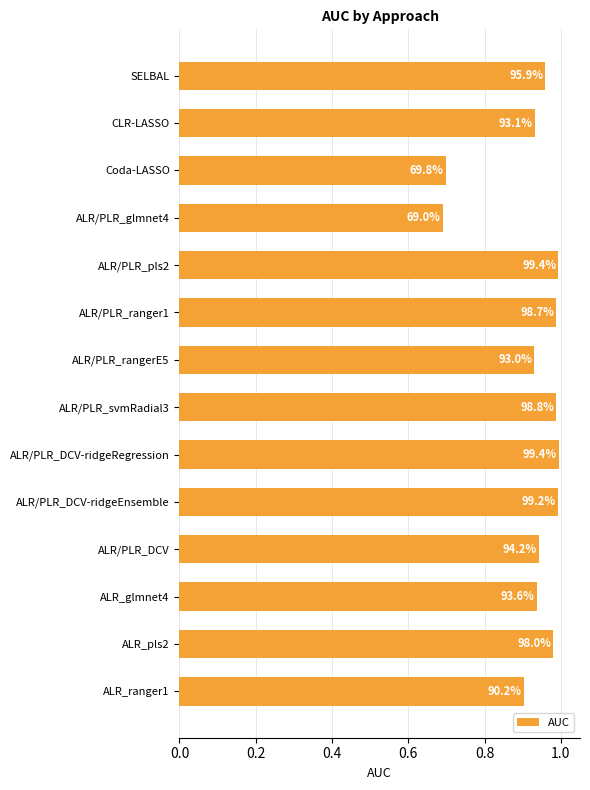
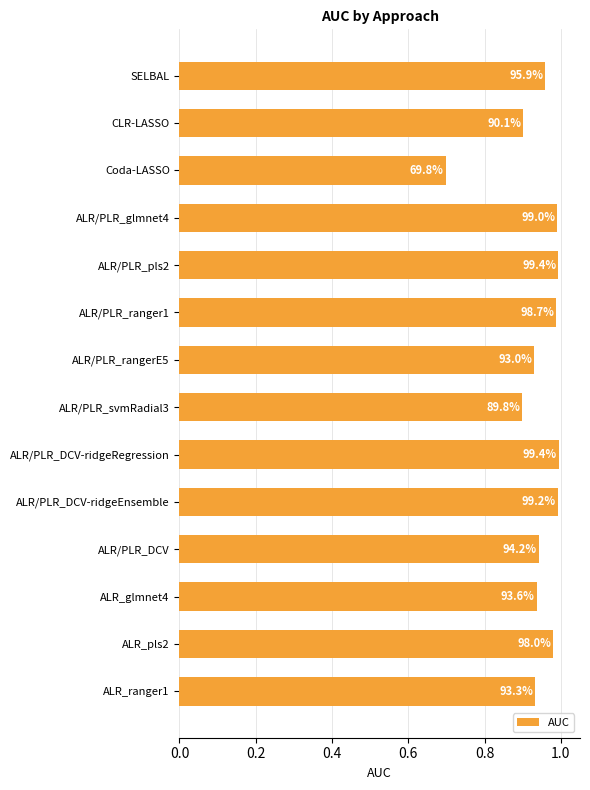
CLR-LASSO: 93.1% -> 90.1%
ALR/PLR_glmnet4: 69.0% -> 99.0%
ALR/PLR_svmRadial3: 98.8% -> 89.8%
ALR_ranger1: 90.2% -> 93.3%
